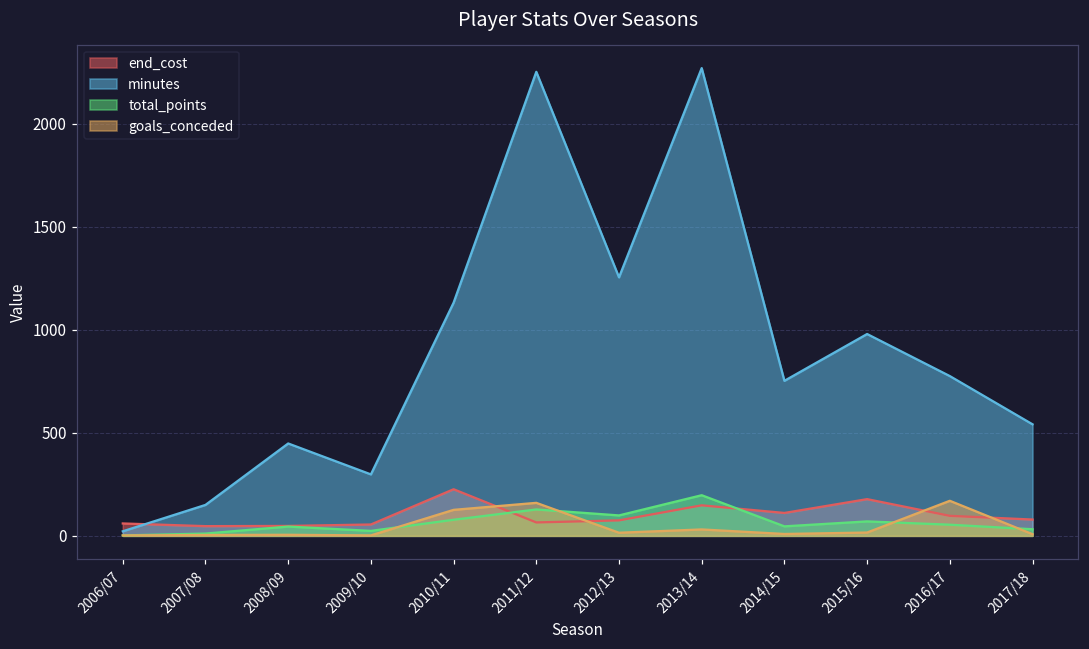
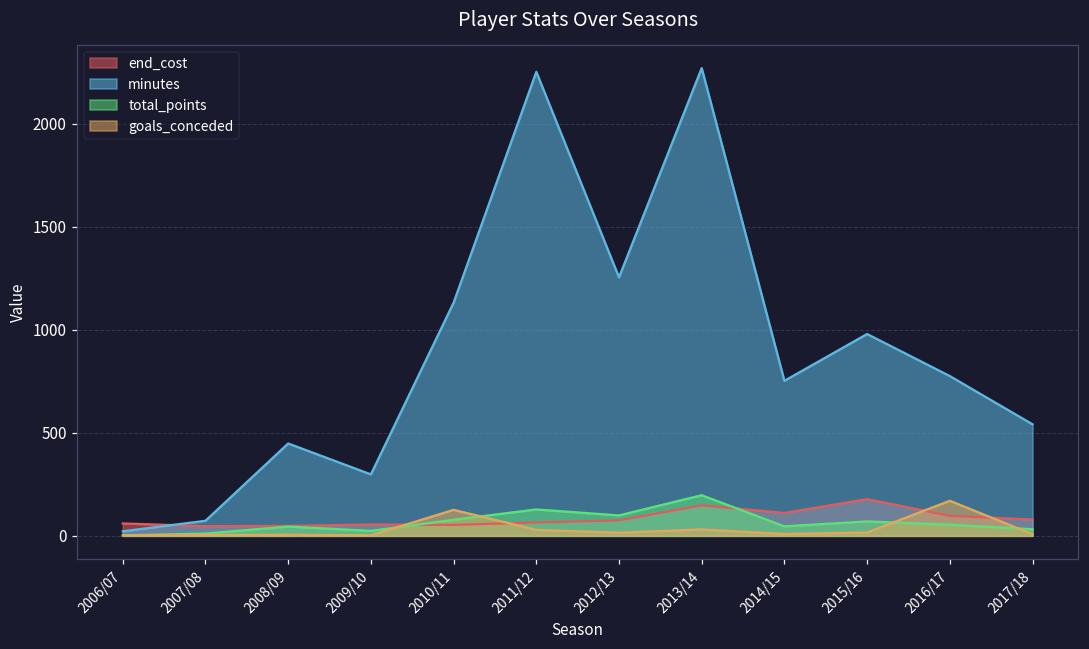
minutes, 2007/08: 150 -> 70
end_cost, 2010/11: 230 -> 50
goals_conceded, 2011/12: 160 -> 30
